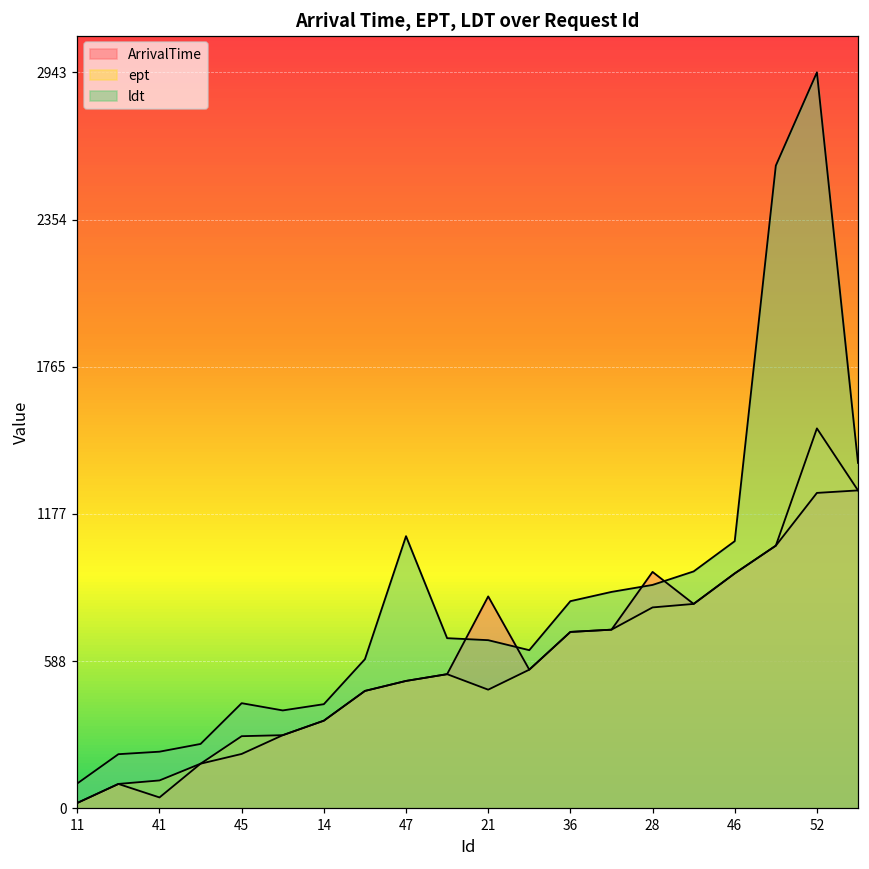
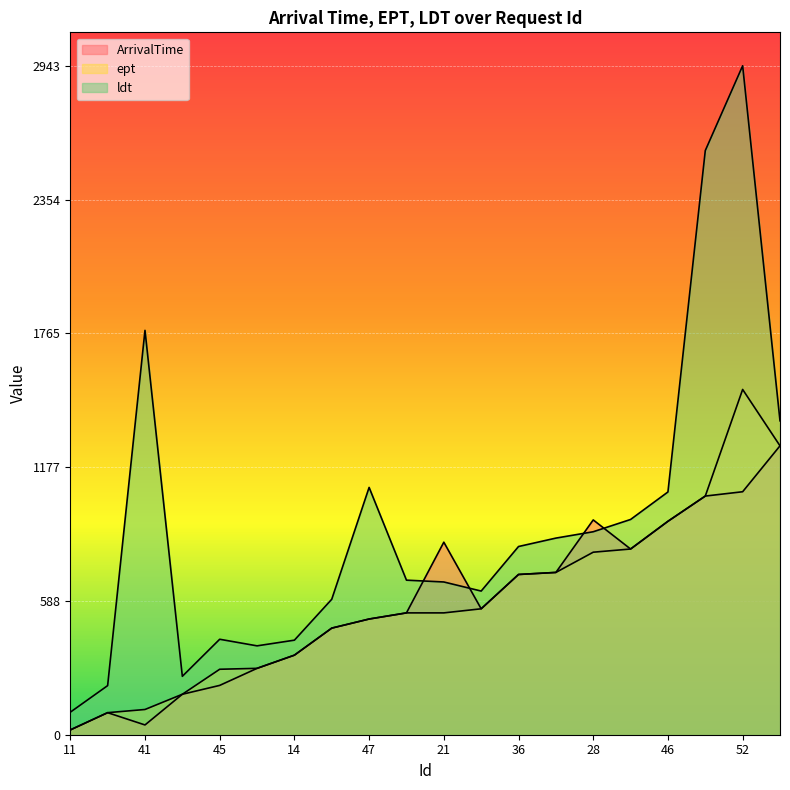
ldt, 41: 230 -> 1780
ept, 21: 470 -> 540
ArrivalTime, 52: 1260 -> 1070
